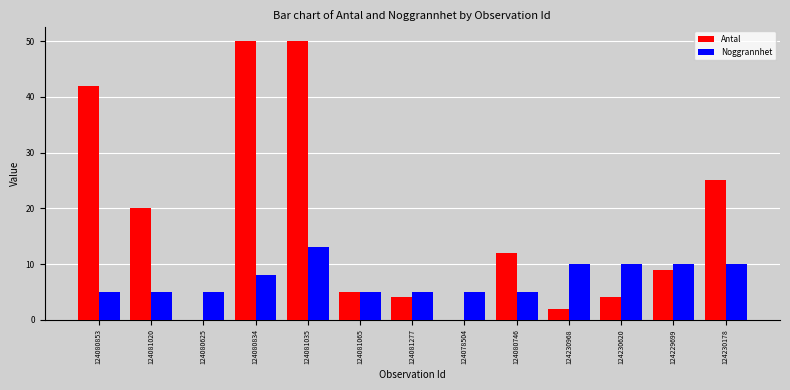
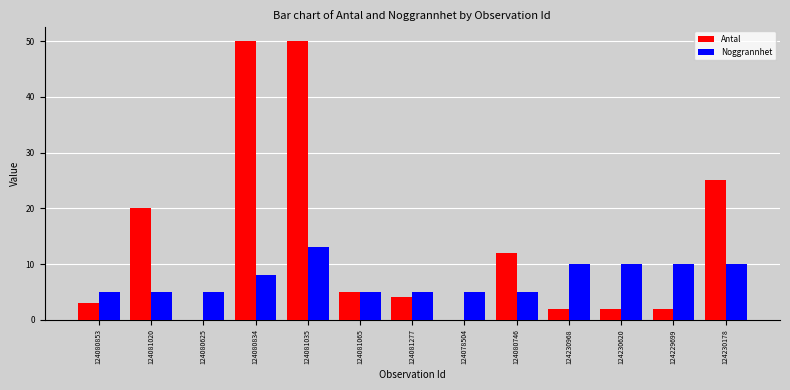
Antal, 124080853: 42 -> 3
Antal, 124230620: 4 -> 2
Antal, 124229699: 9 -> 2
